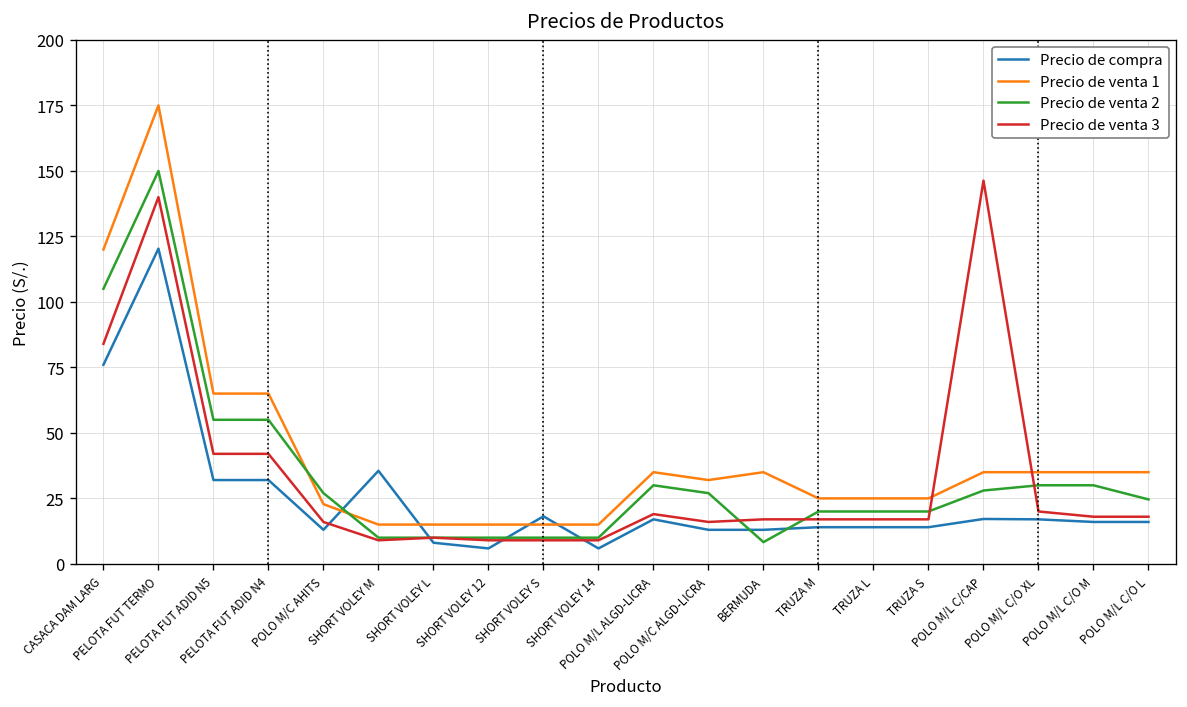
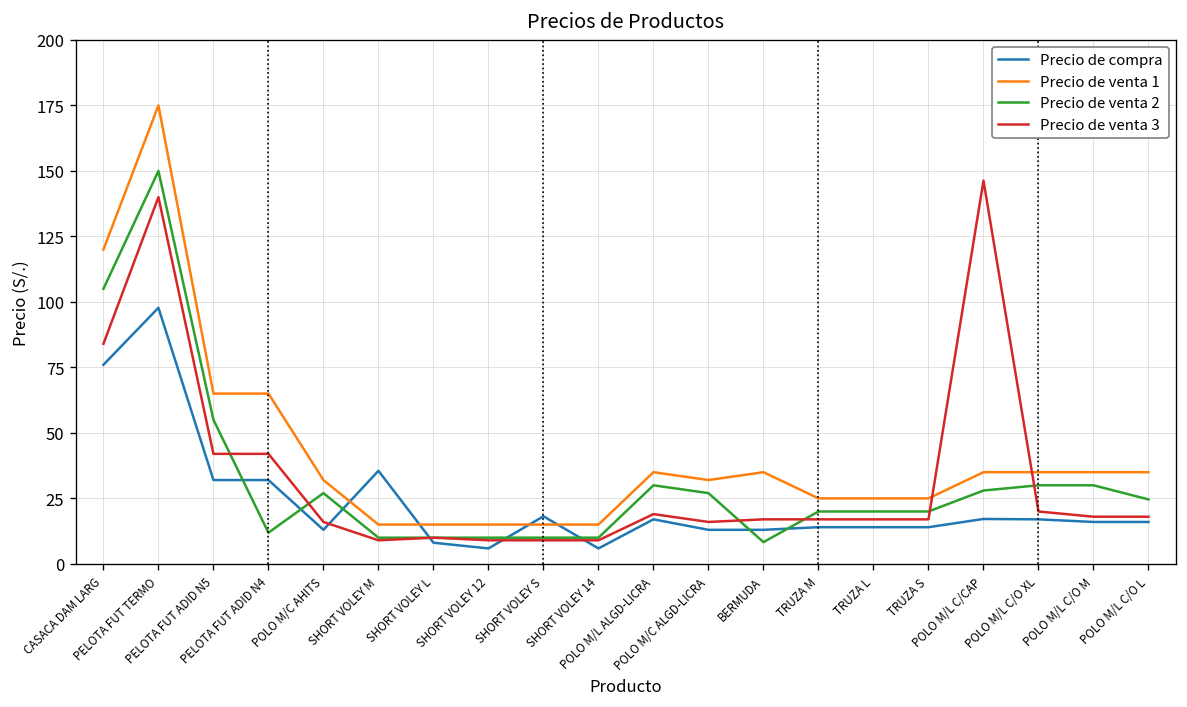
Precio de compra, PELOTA FUT TERMO: 120 -> 98
Precio de venta 2, PELOTA FUT ADID N4: 55 -> 12
Precio de venta 1, POLO M/C AHITS: 23 -> 32
